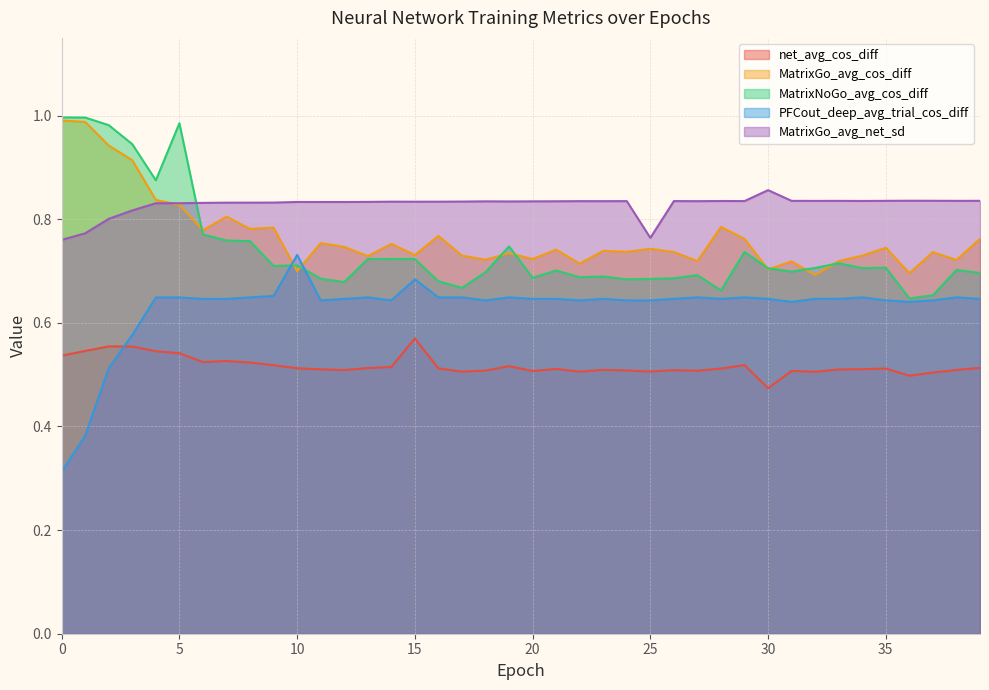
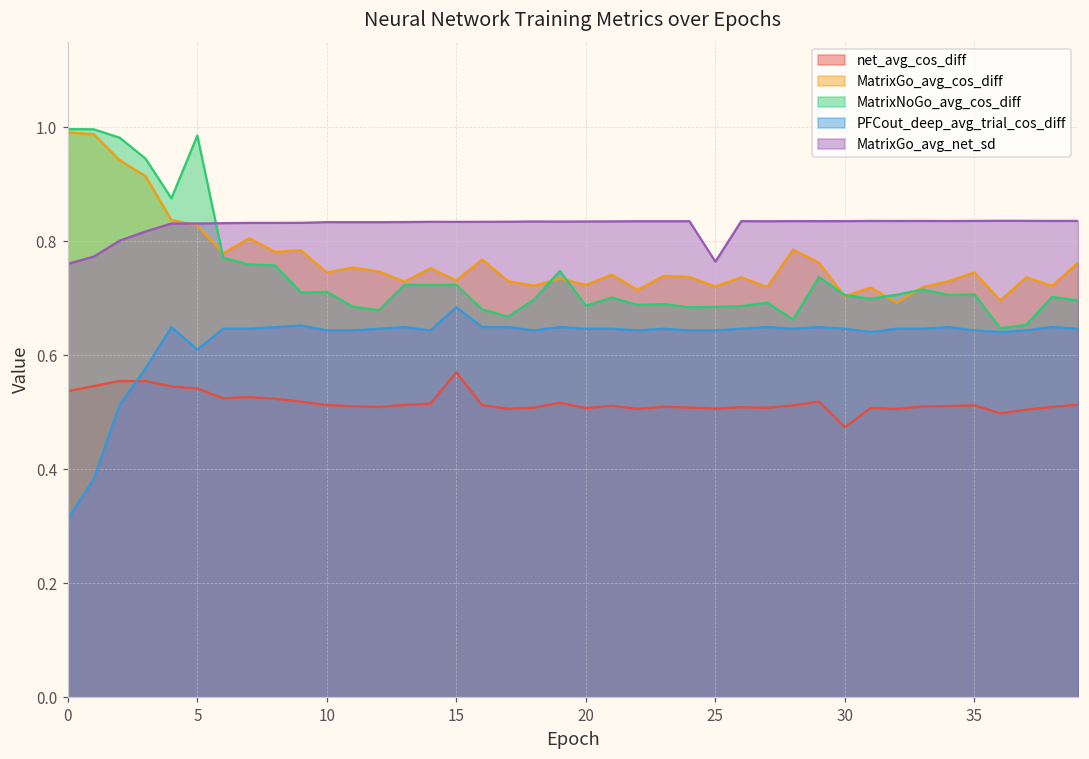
PFCout_deep_avg_trial_cos_diff, 5: 0.65 -> 0.61
MatrixGo_avg_cos_diff, 10: 0.70 -> 0.75
PFCout_deep_avg_trial_cos_diff, 10: 0.73 -> 0.64
MatrixGo_avg_cos_diff, 25: 0.74 -> 0.72
MatrixGo_avg_net_sd, 30: 0.86 -> 0.84
